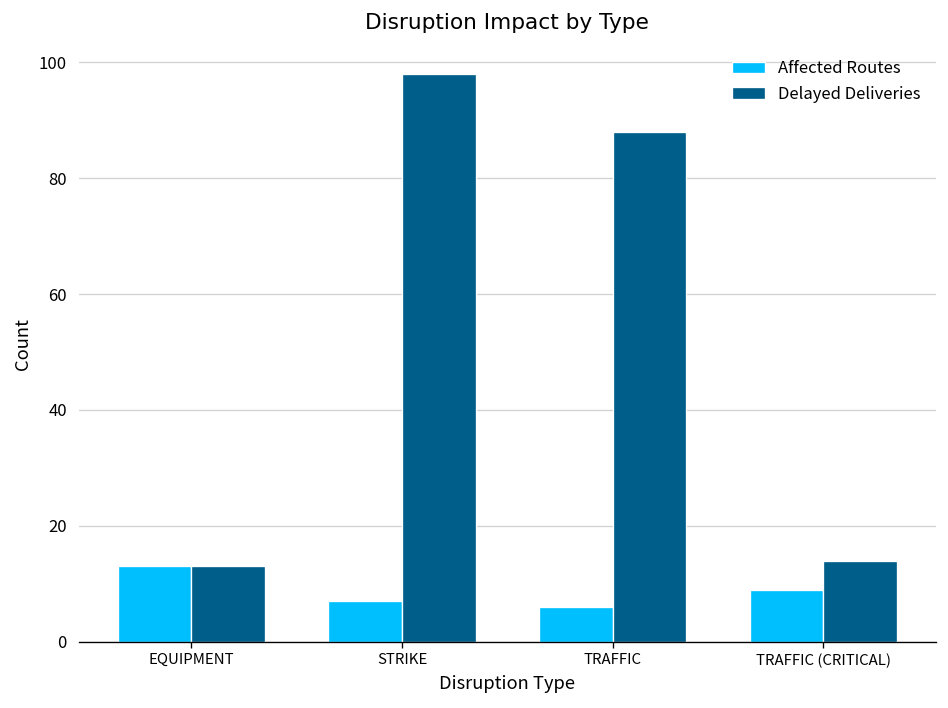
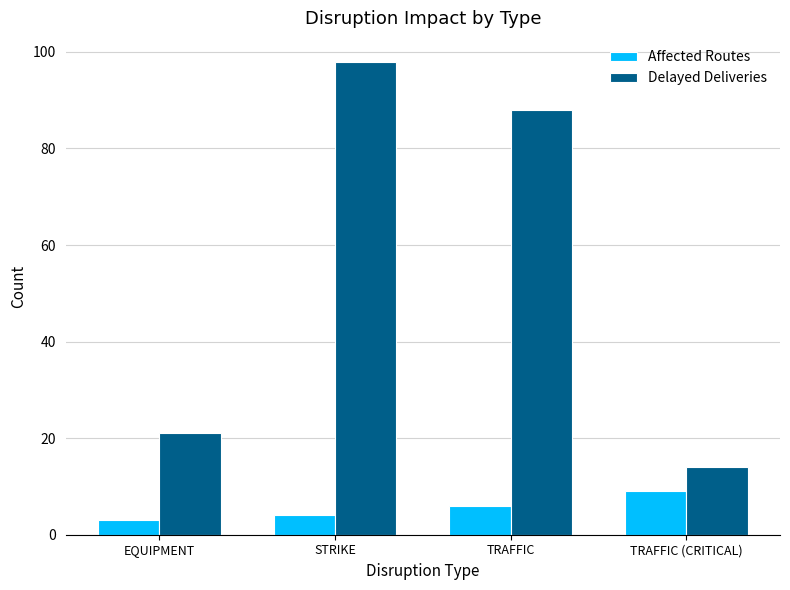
Affected Routes, EQUIPMENT: 13 -> 3
Delayed Deliveries, EQUIPMENT: 13 -> 21
Affected Routes, STRIKE: 7 -> 4
